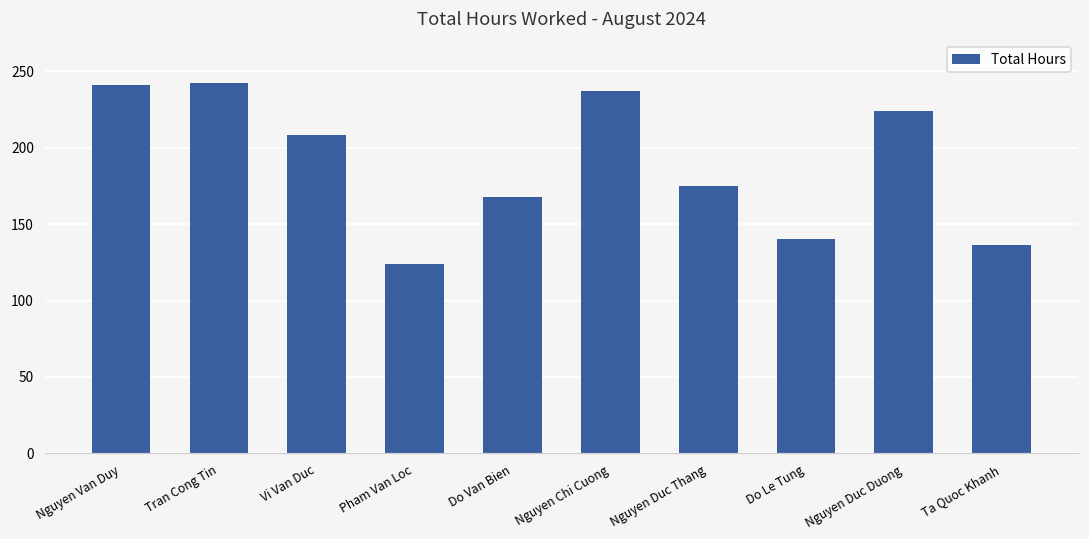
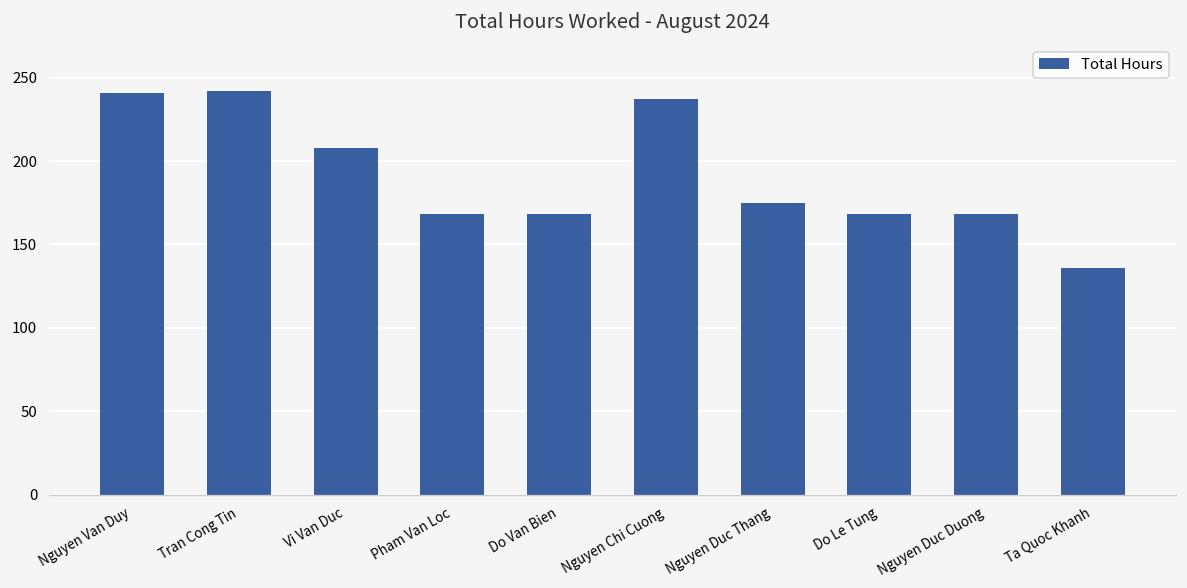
Pham Van Loc: 124 -> 168
Do Le Tung: 140 -> 168
Nguyen Duc Duong: 224 -> 168
